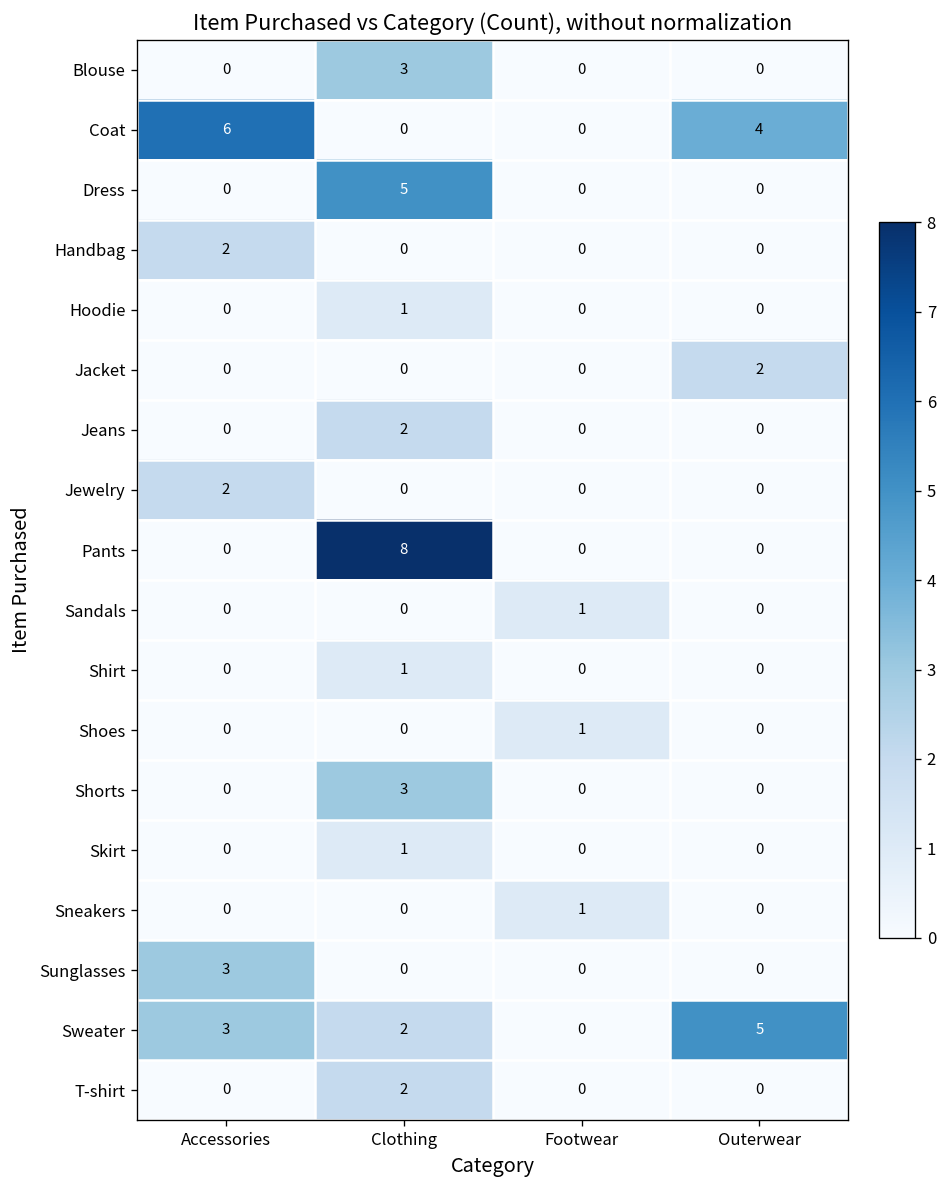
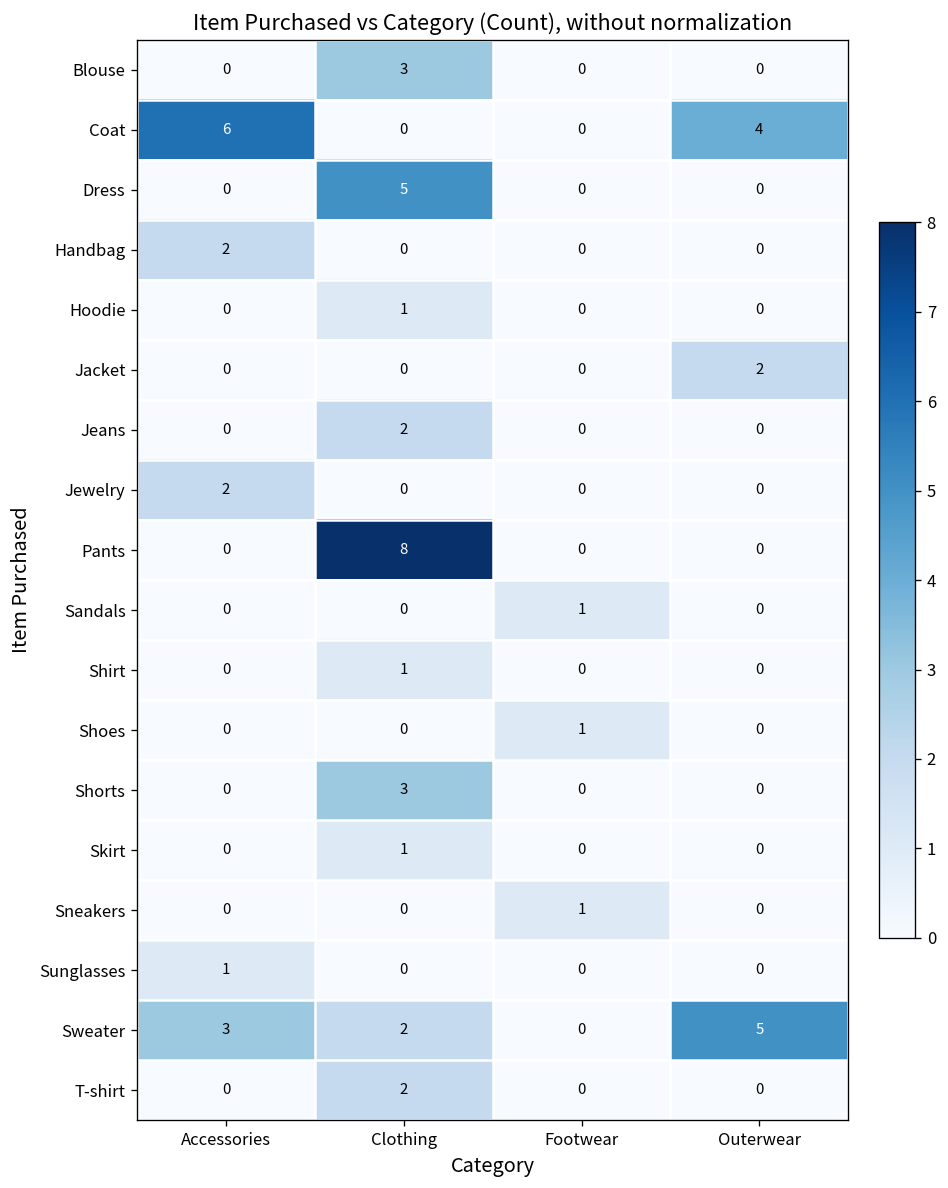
Sunglasses, Accessories: 3 -> 1
